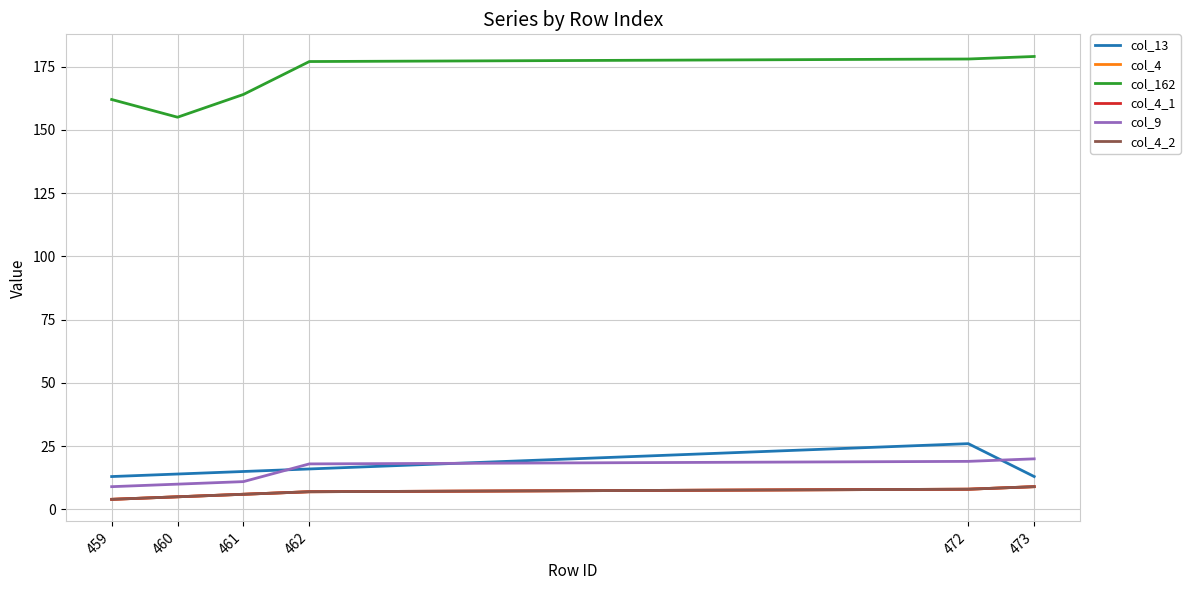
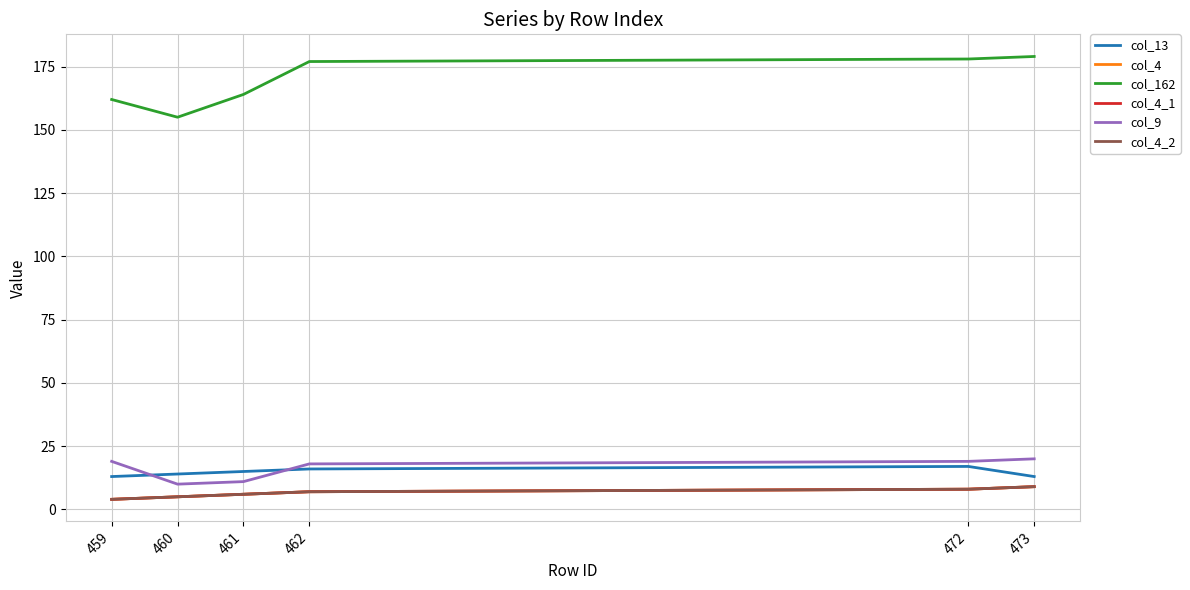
col_9, 459: 9 -> 19
col_13, 472: 26 -> 17
